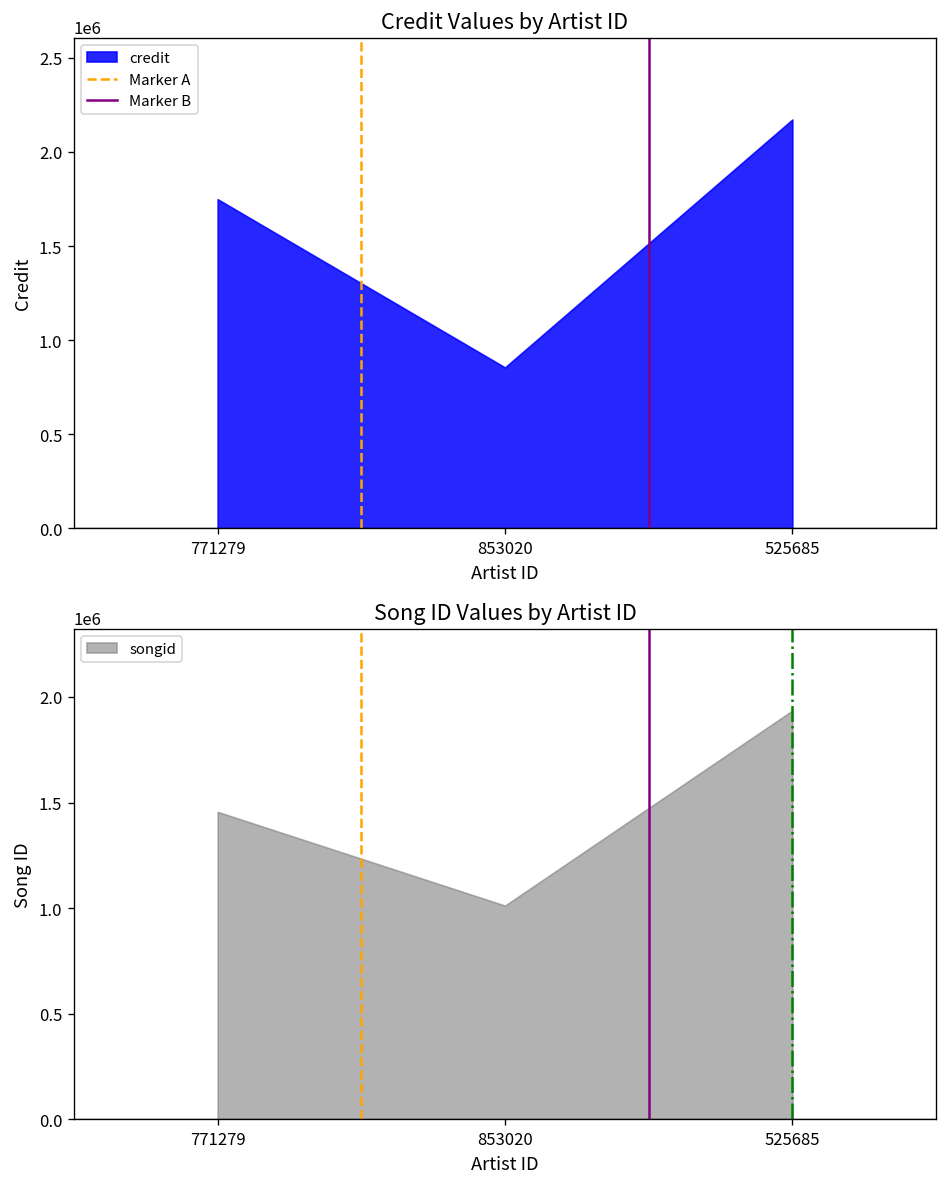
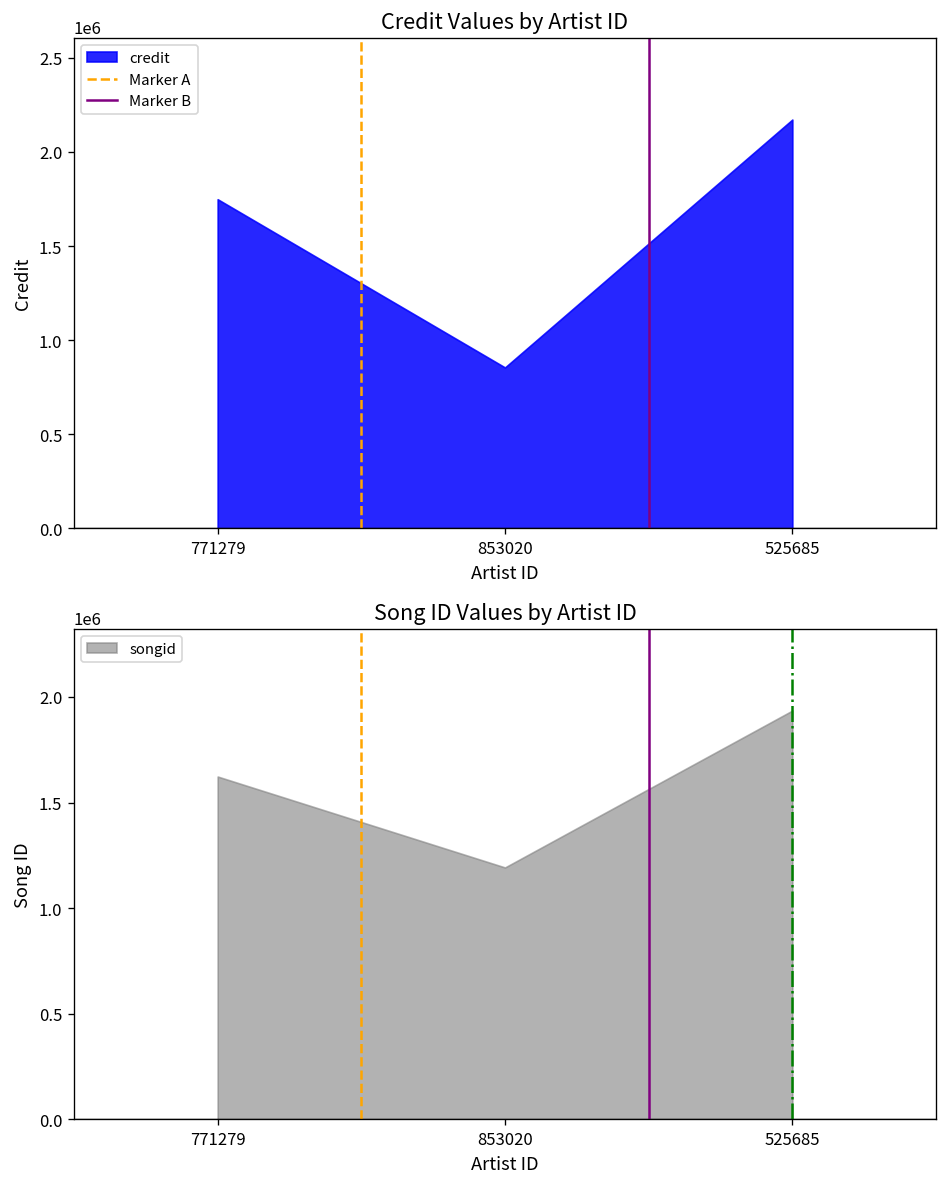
Song ID Values by Artist ID, 771279: 1460000 -> 1620000
Song ID Values by Artist ID, 853020: 1010000 -> 1190000
